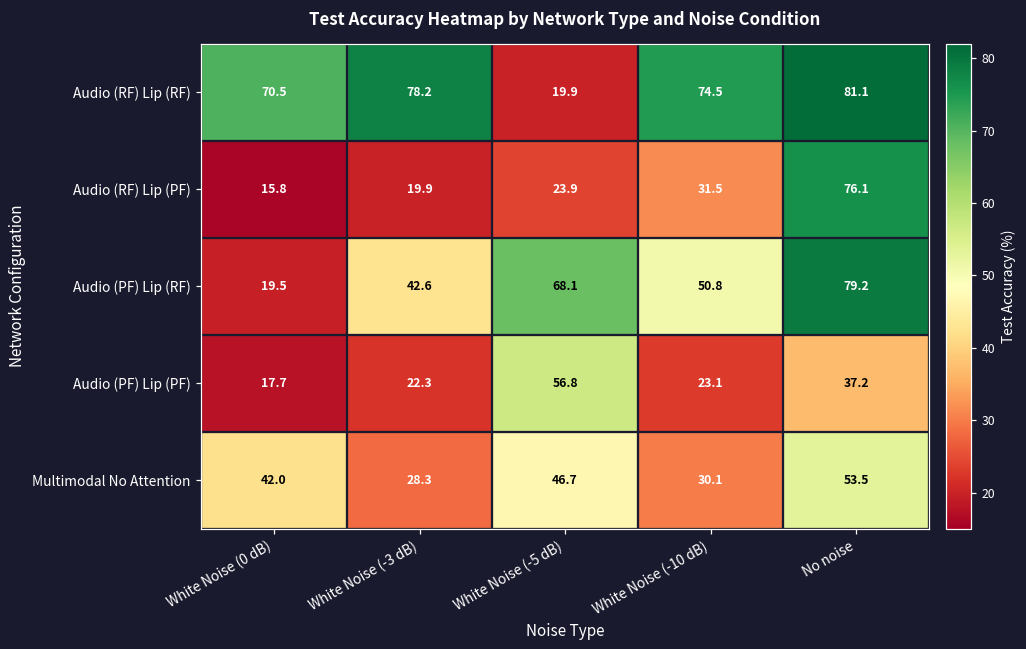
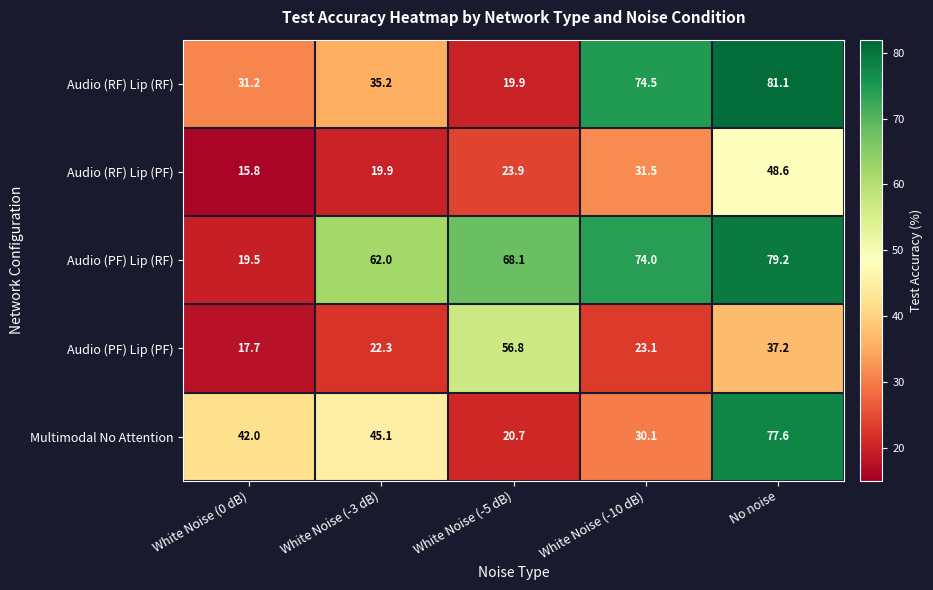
Audio (RF) Lip (RF), White Noise (0 dB): 70.5 -> 31.2
Audio (RF) Lip (RF), White Noise (-3 dB): 78.2 -> 35.2
Audio (RF) Lip (PF), No noise: 76.1 -> 48.6
Audio (PF) Lip (RF), White Noise (-3 dB): 42.6 -> 62.0
Audio (PF) Lip (RF), White Noise (-10 dB): 50.8 -> 74.0
Multimodal No Attention, White Noise (-3 dB): 28.3 -> 45.1
Multimodal No Attention, White Noise (-5 dB): 46.7 -> 20.7
Multimodal No Attention, No noise: 53.5 -> 77.6
